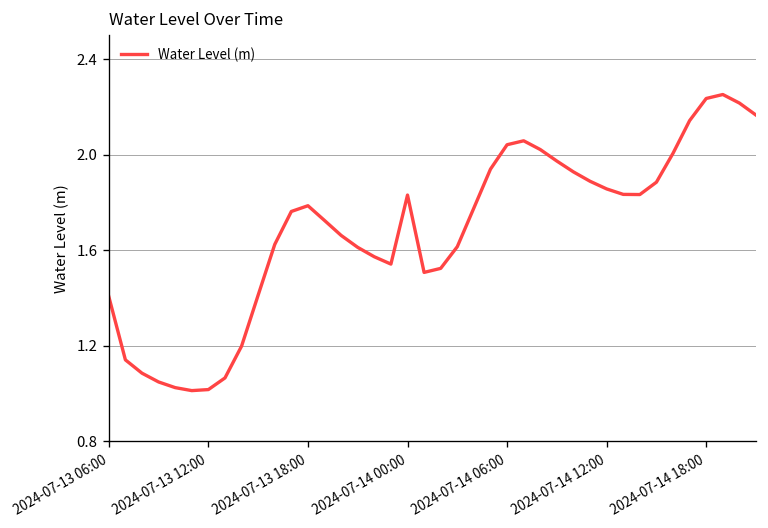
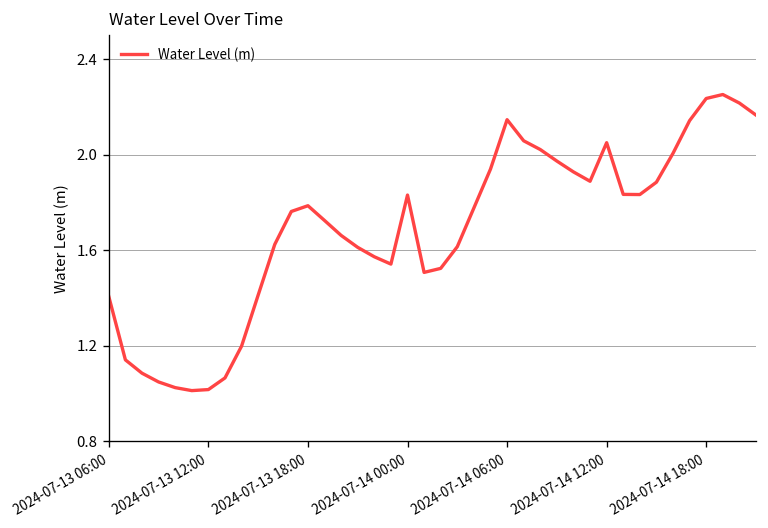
2024-07-14 06:00: 2.04 -> 2.15
2024-07-14 12:00: 1.86 -> 2.05
